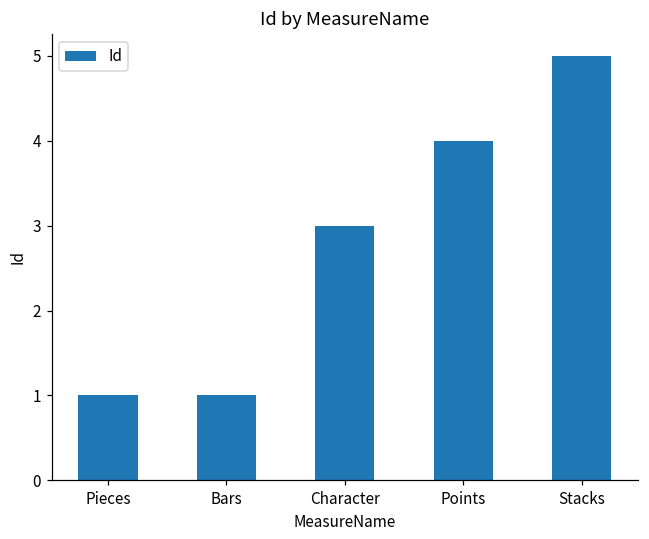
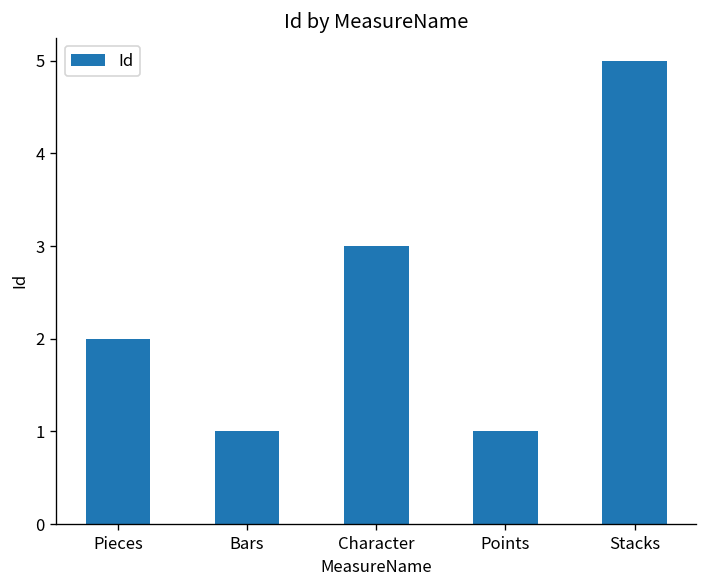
Pieces: 1 -> 2
Points: 4 -> 1
